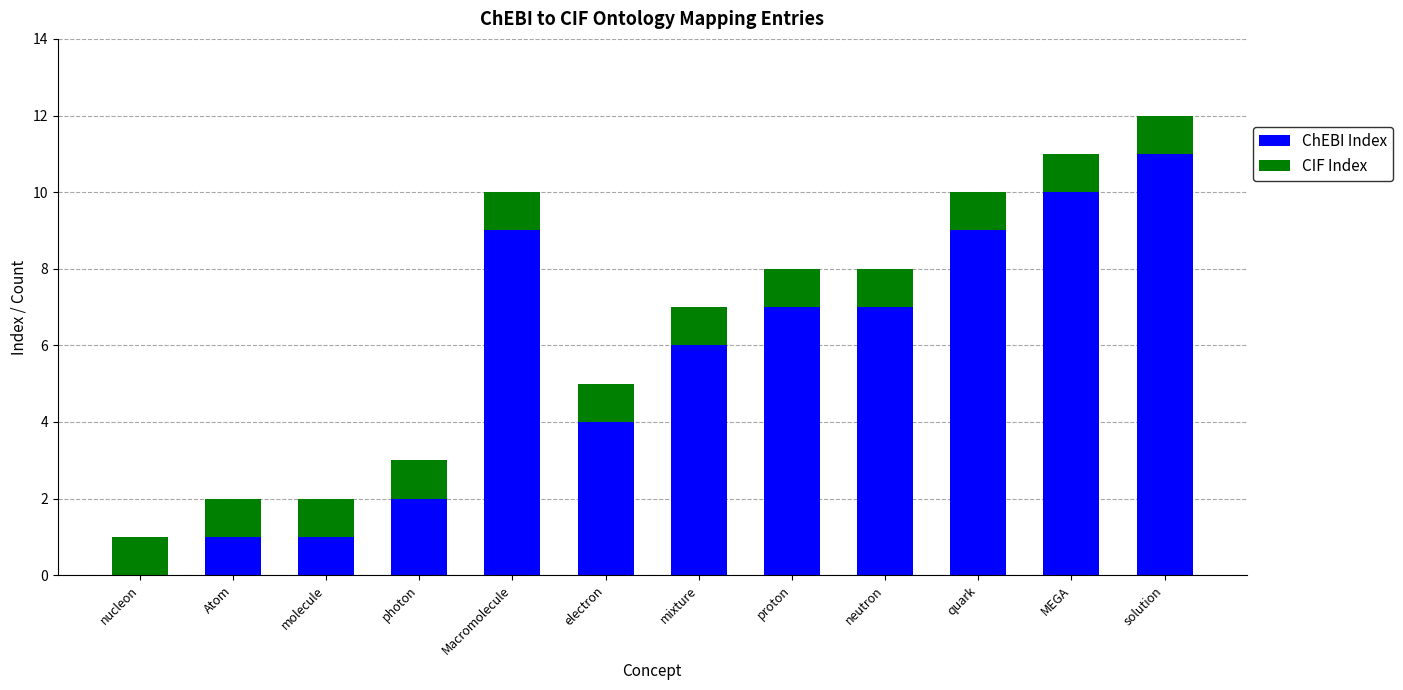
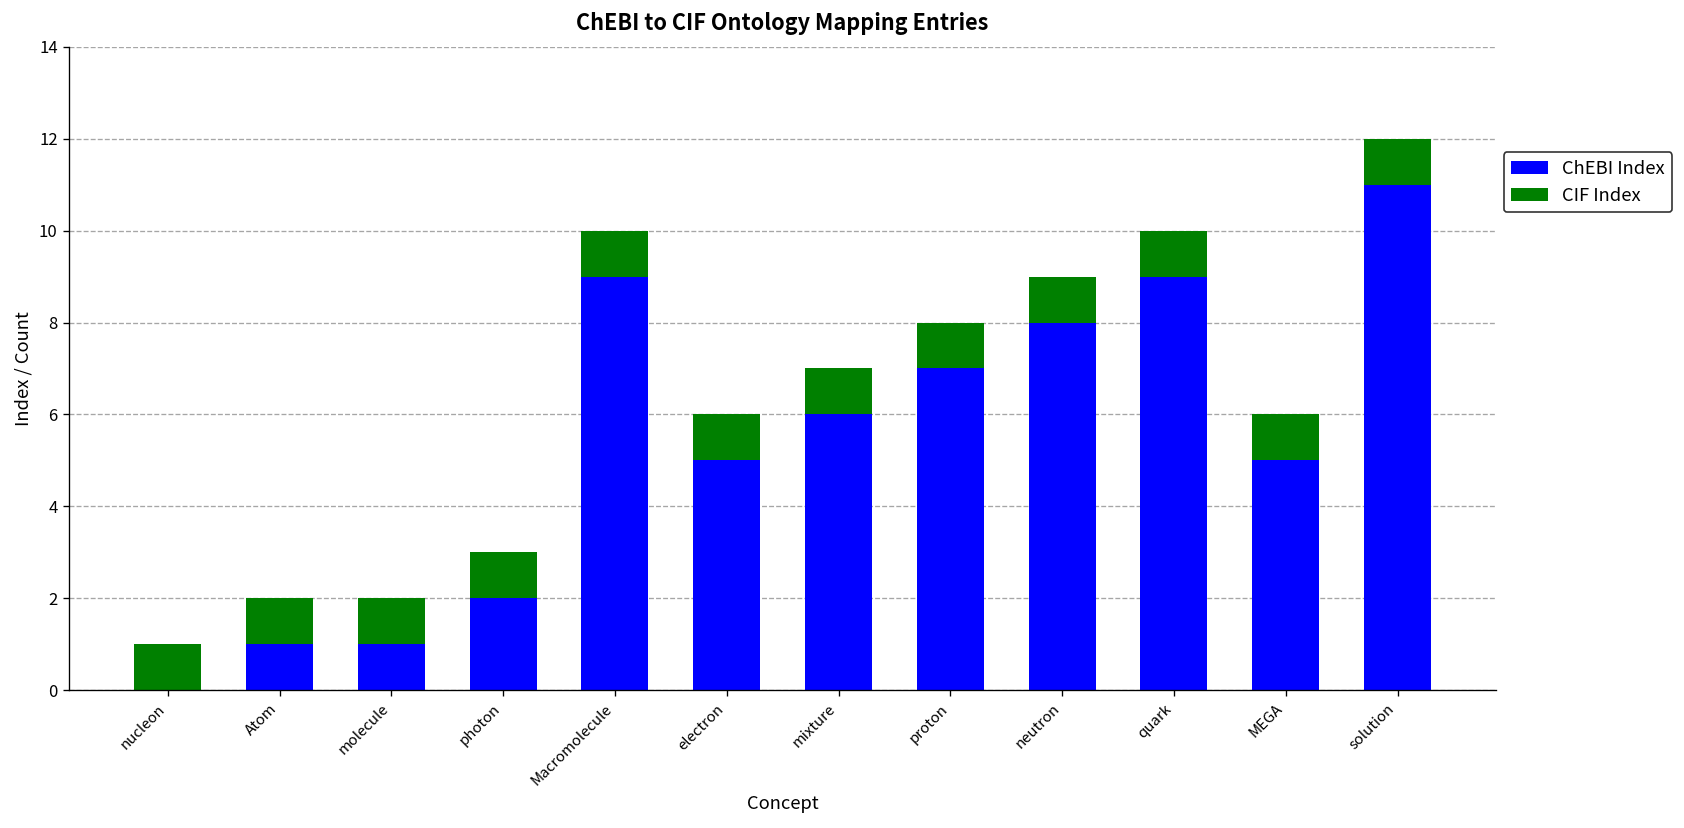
ChEBI Index, electron: 4 -> 5
ChEBI Index, neutron: 7 -> 8
ChEBI Index, MEGA: 10 -> 5
